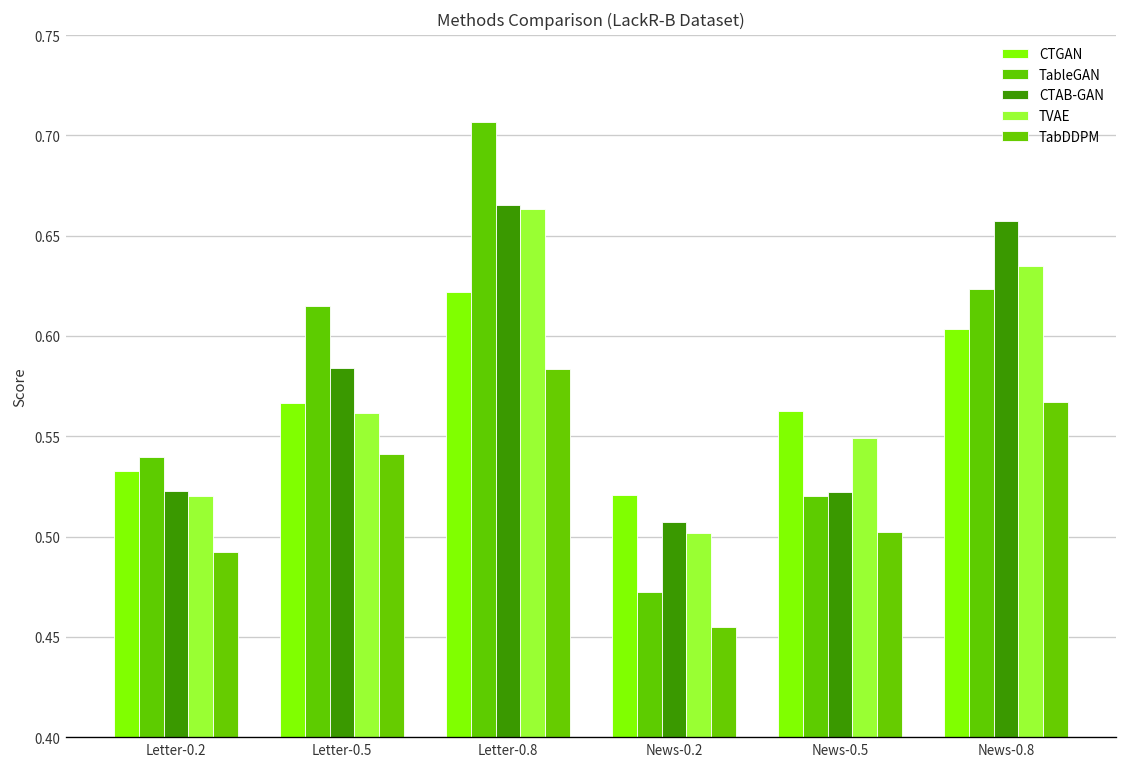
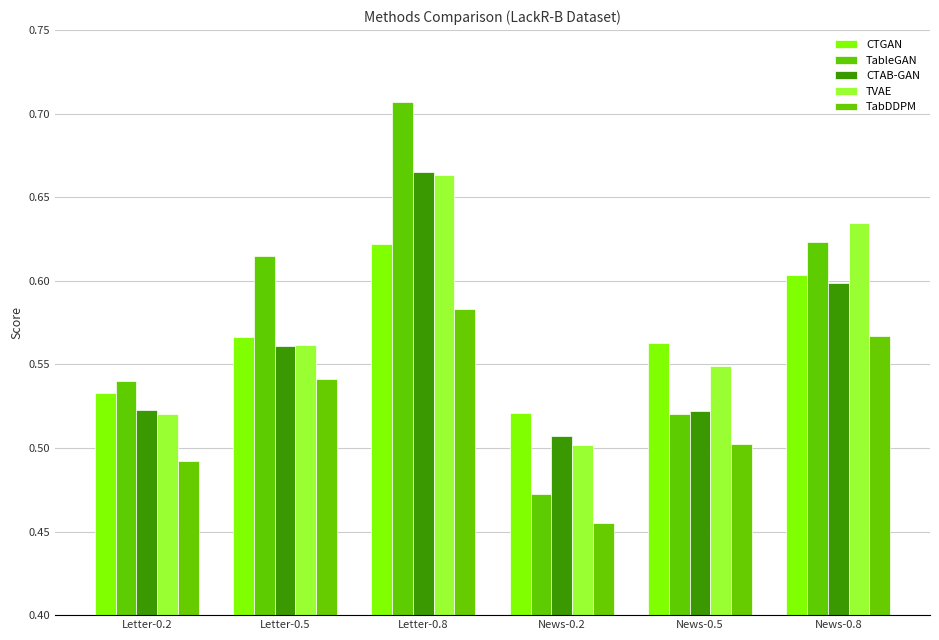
CTAB-GAN, Letter-0.5: 0.584 -> 0.561
CTAB-GAN, News-0.8: 0.657 -> 0.599
